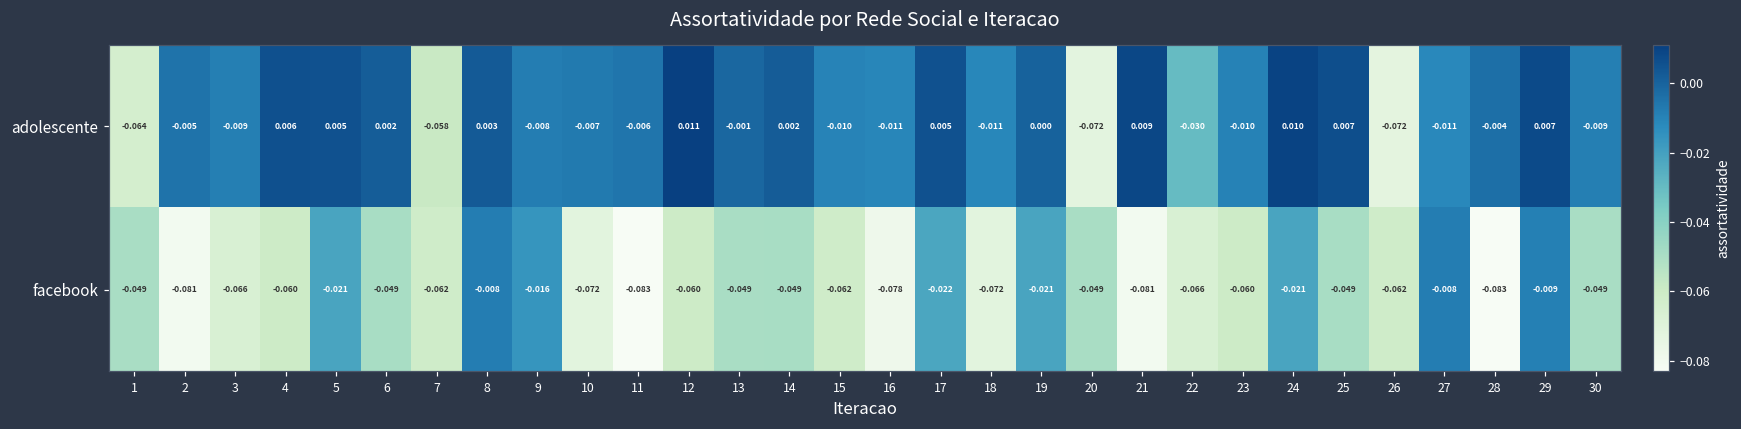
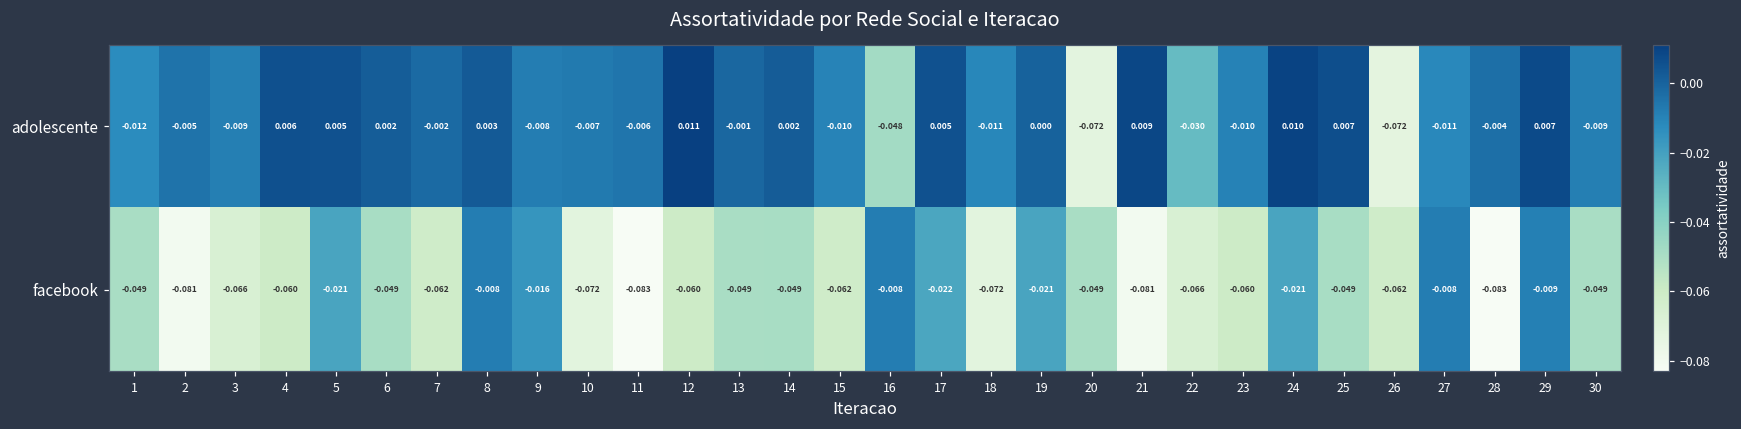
adolescente, 1: -0.064 -> -0.012
adolescente, 7: -0.058 -> -0.002
adolescente, 16: -0.011 -> -0.048
facebook, 16: -0.078 -> -0.008
